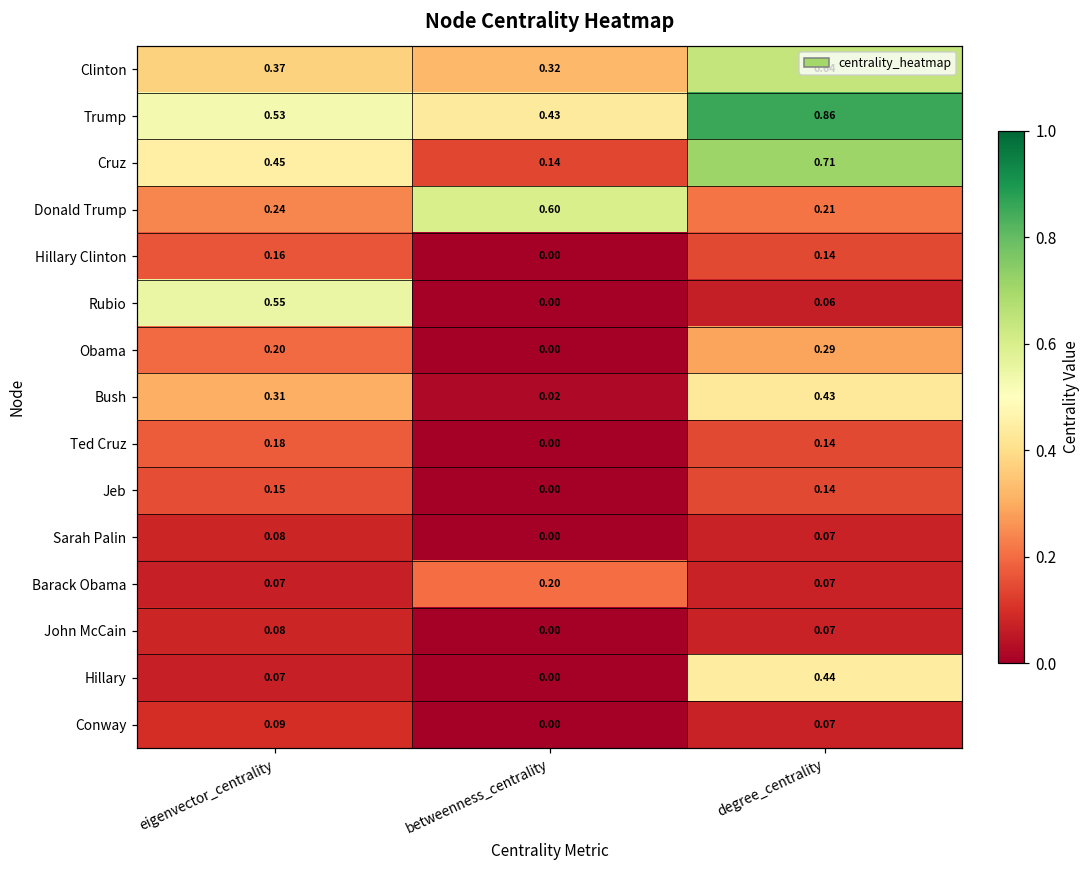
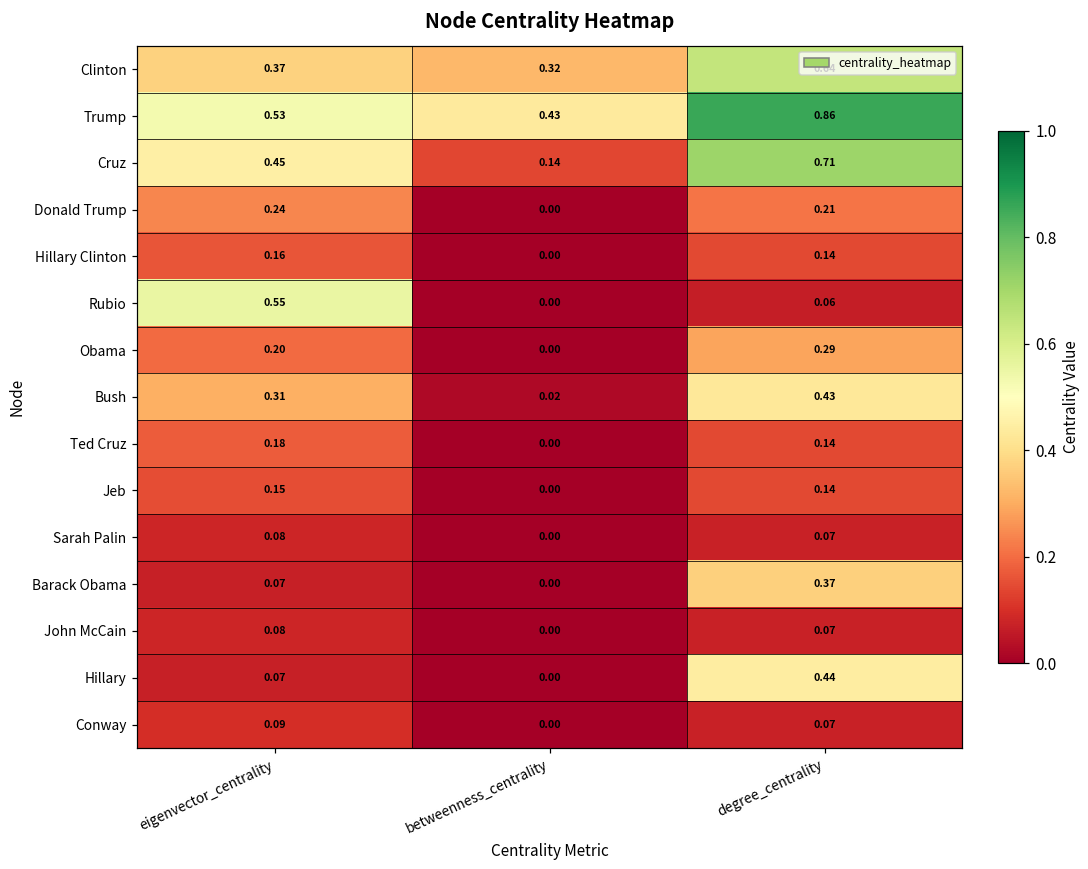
Donald Trump, betweenness_centrality: 0.60 -> 0.00
Barack Obama, betweenness_centrality: 0.20 -> 0.00
Barack Obama, degree_centrality: 0.07 -> 0.37
